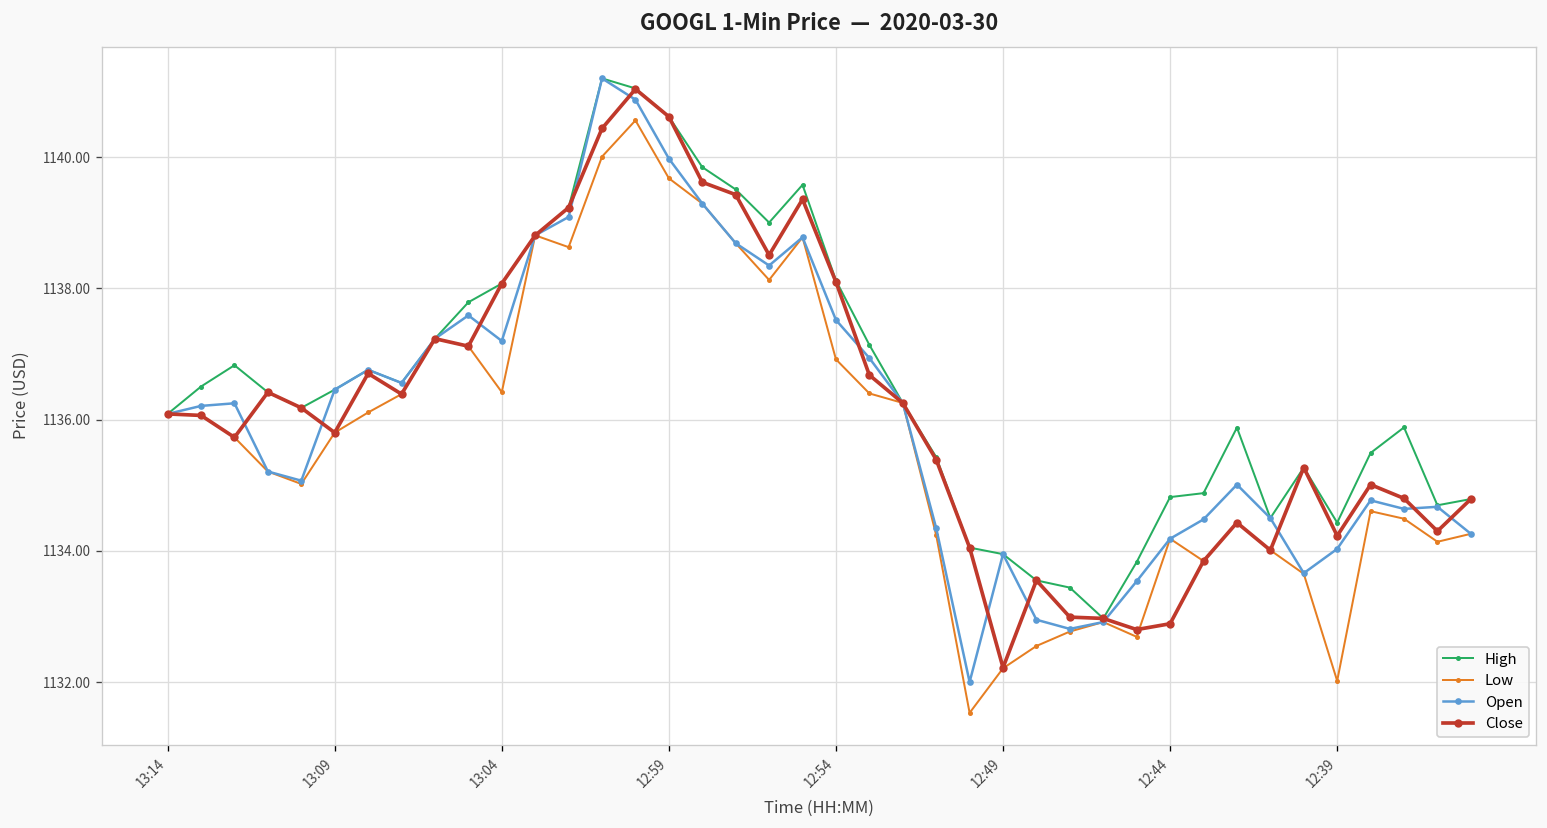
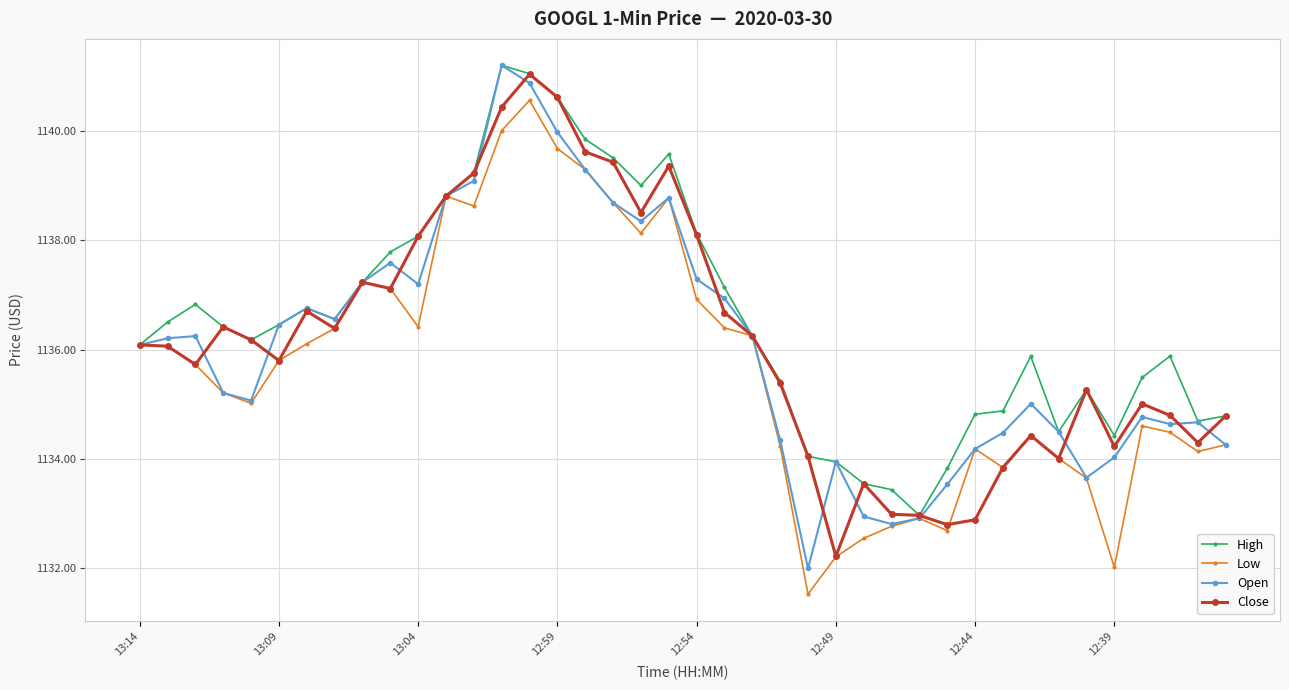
Open, 12:54: 1137.5 -> 1137.3
